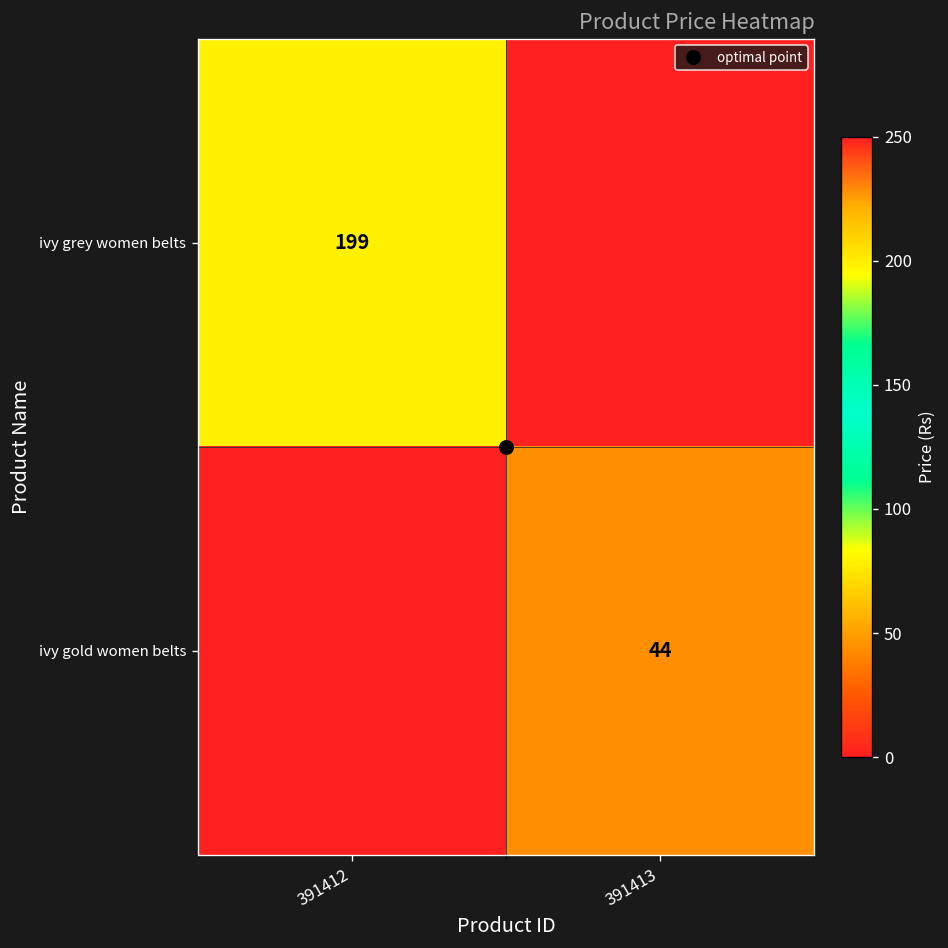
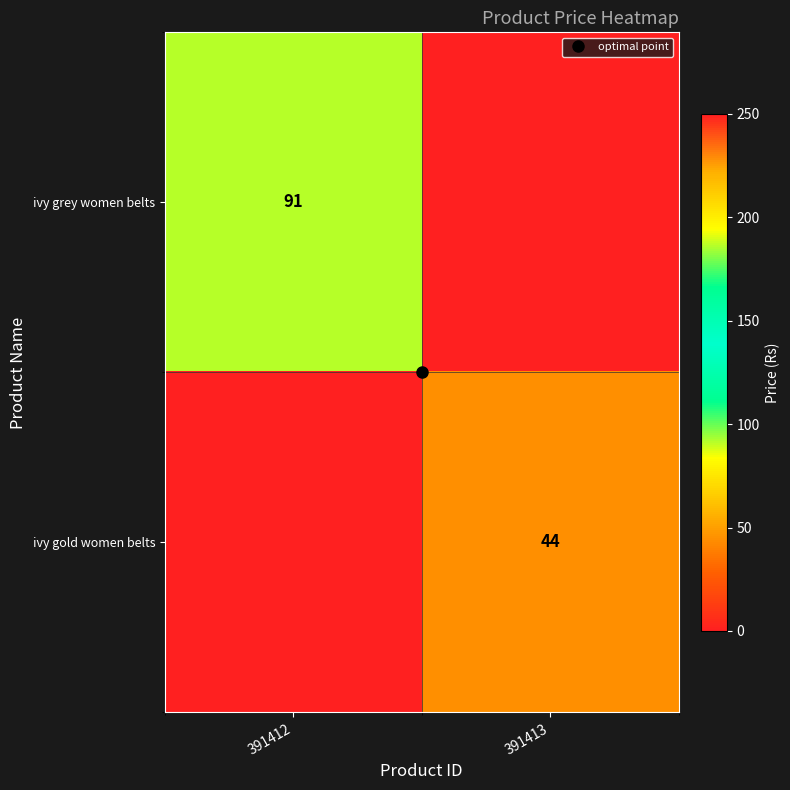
ivy grey women belts, 391412: 199 -> 91
